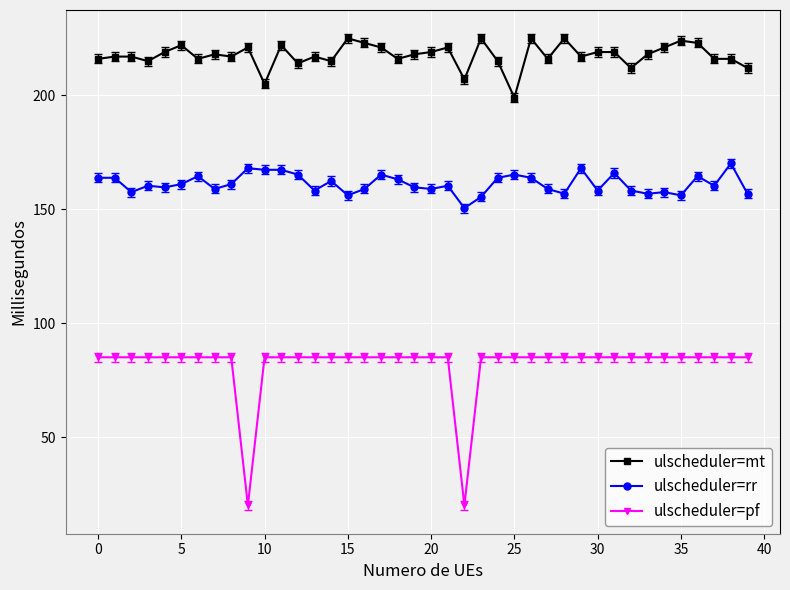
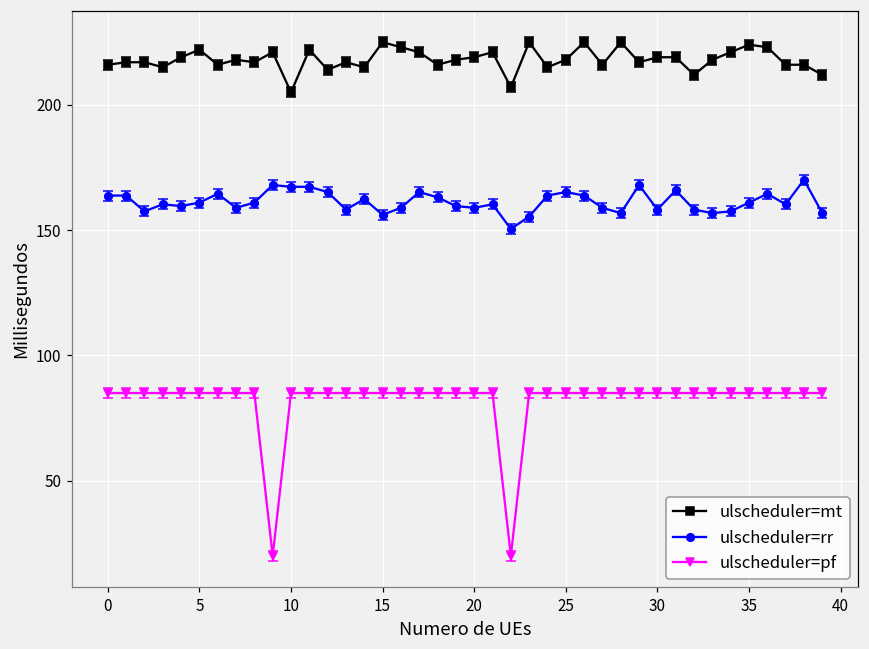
ulscheduler=mt, 25: 199 -> 218
ulscheduler=rr, 35: 156 -> 161
